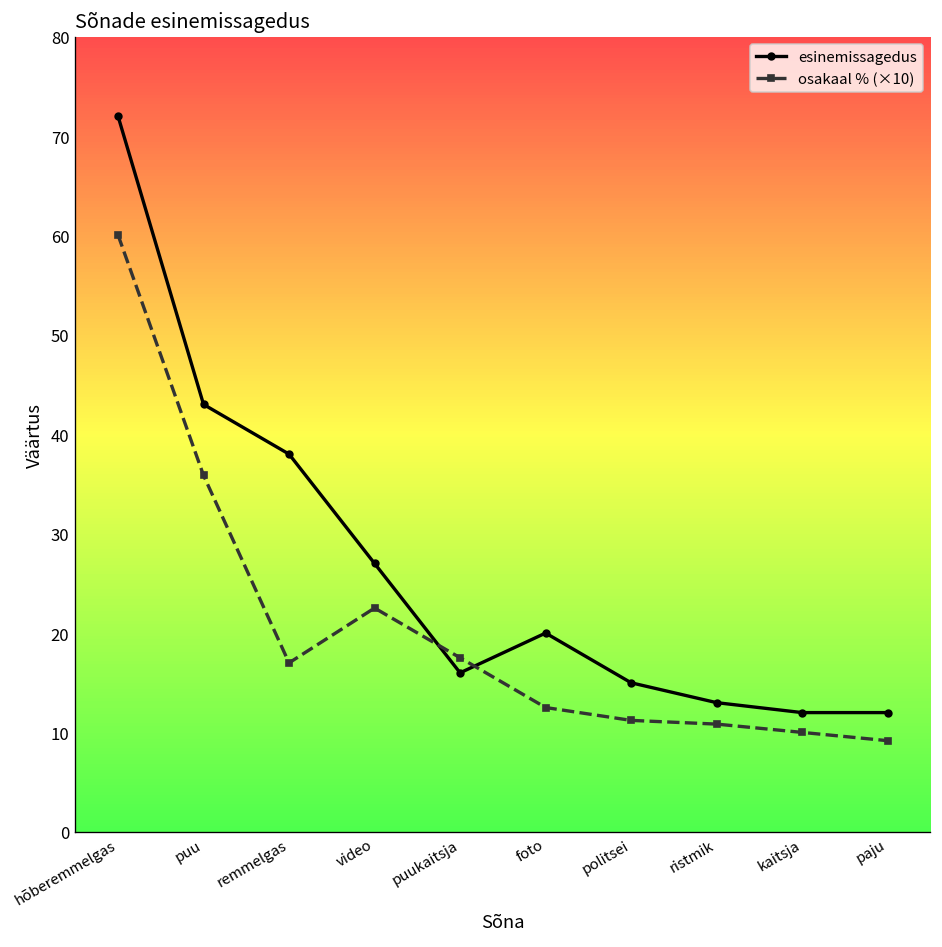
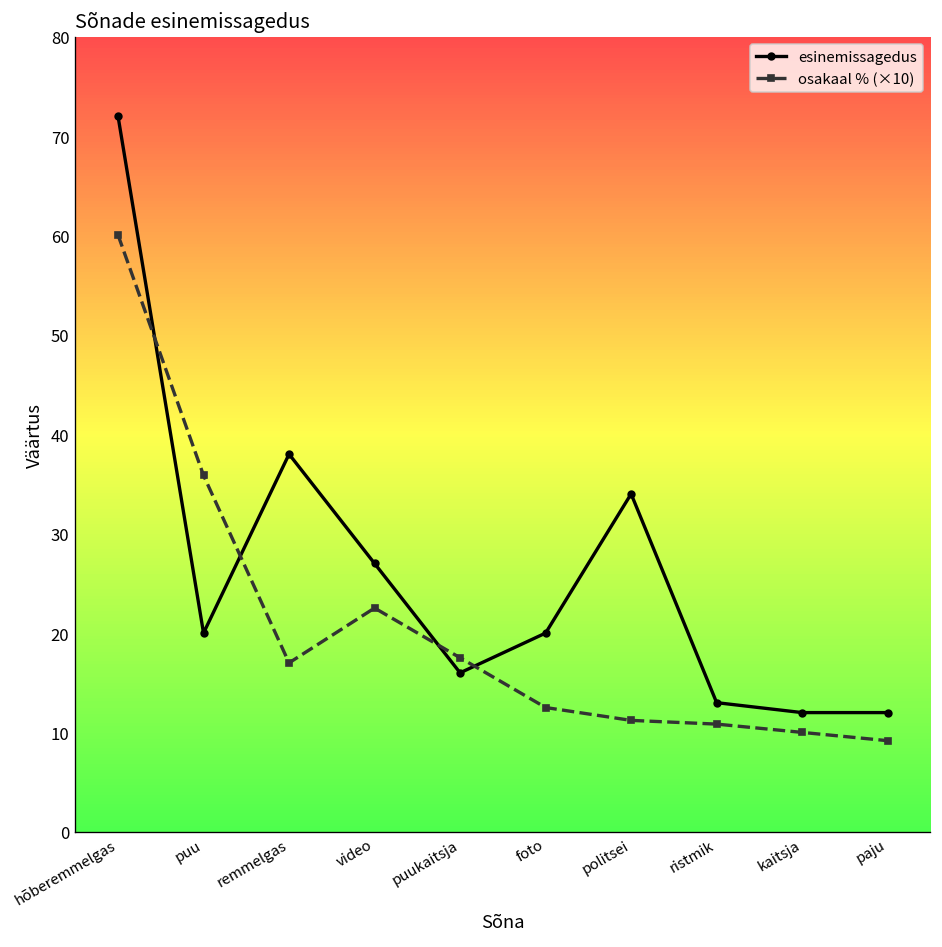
esinemissagedus, puu: 43 -> 20
esinemissagedus, politsei: 15 -> 34
